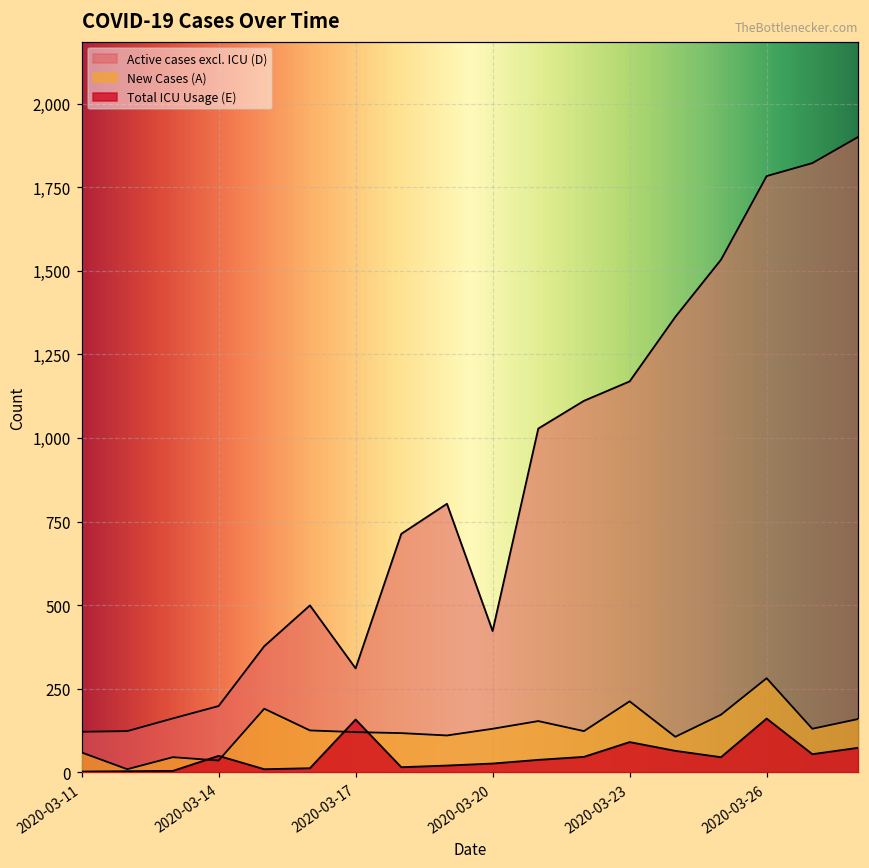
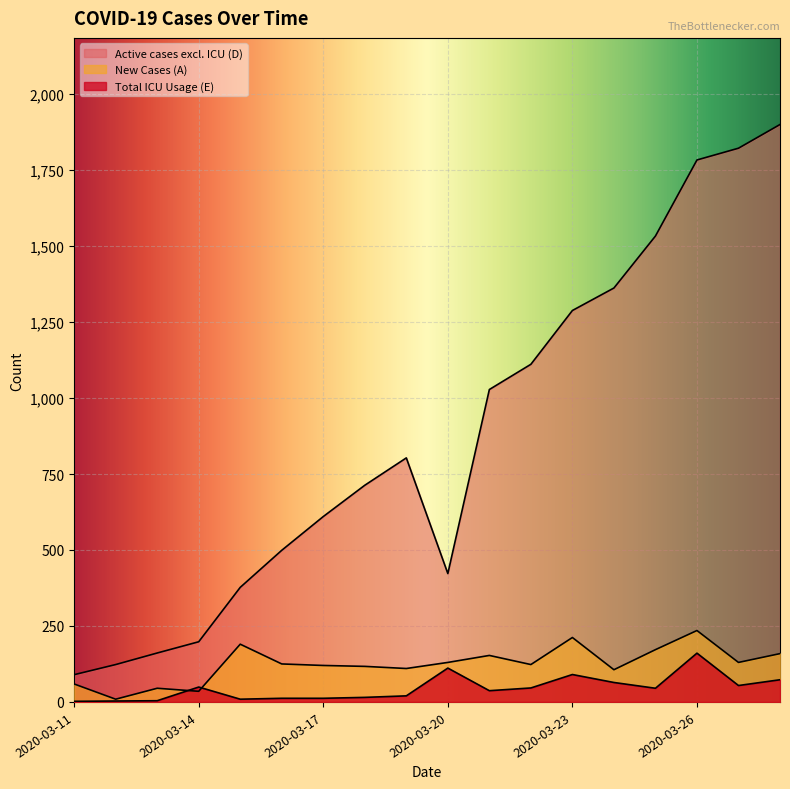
Active cases excl. ICU (D), 2020-03-11: 120 -> 90
Active cases excl. ICU (D), 2020-03-17: 310 -> 610
Total ICU Usage (E), 2020-03-17: 160 -> 10
Total ICU Usage (E), 2020-03-20: 30 -> 110
Active cases excl. ICU (D), 2020-03-23: 1,170 -> 1,290
New Cases (A), 2020-03-26: 280 -> 240
